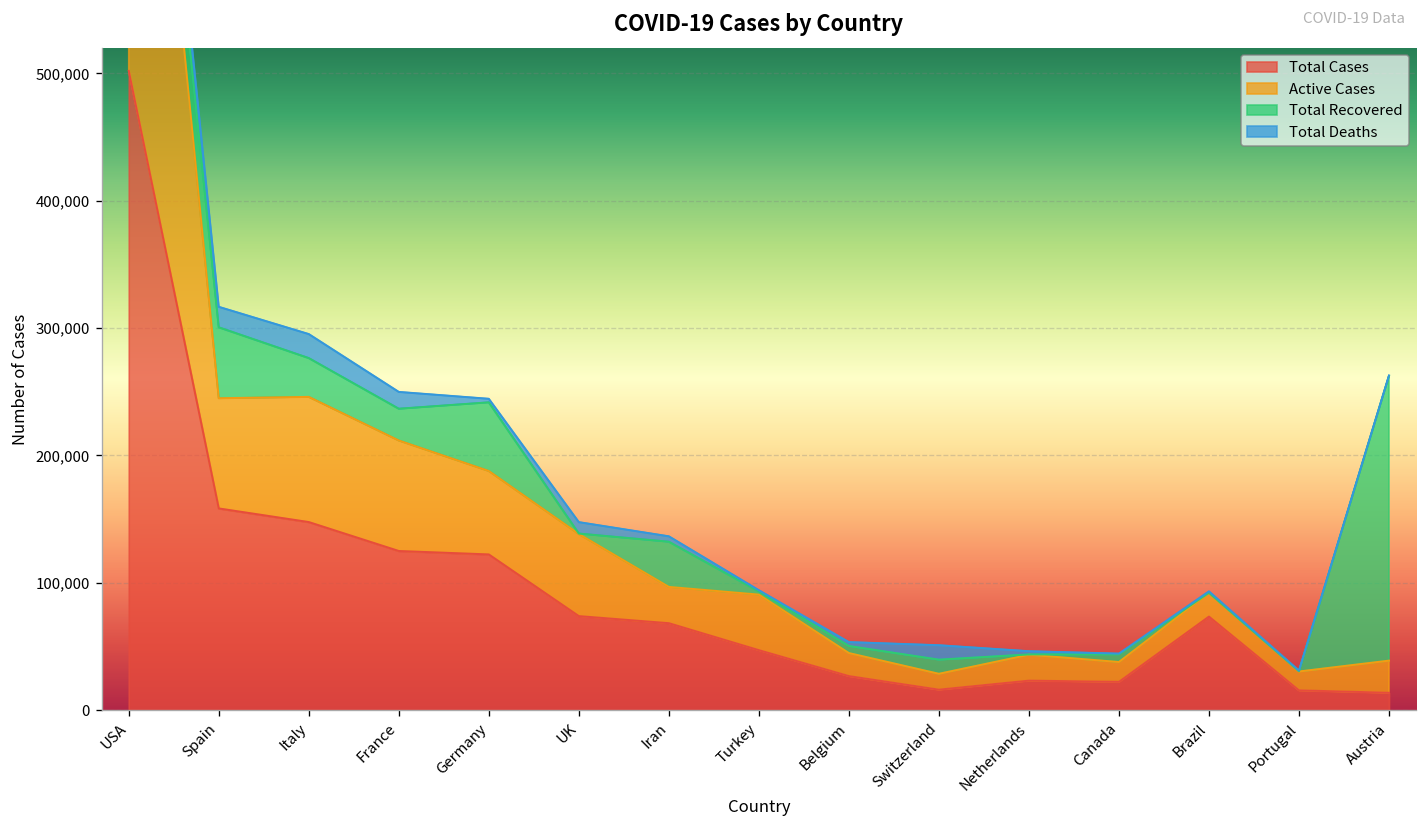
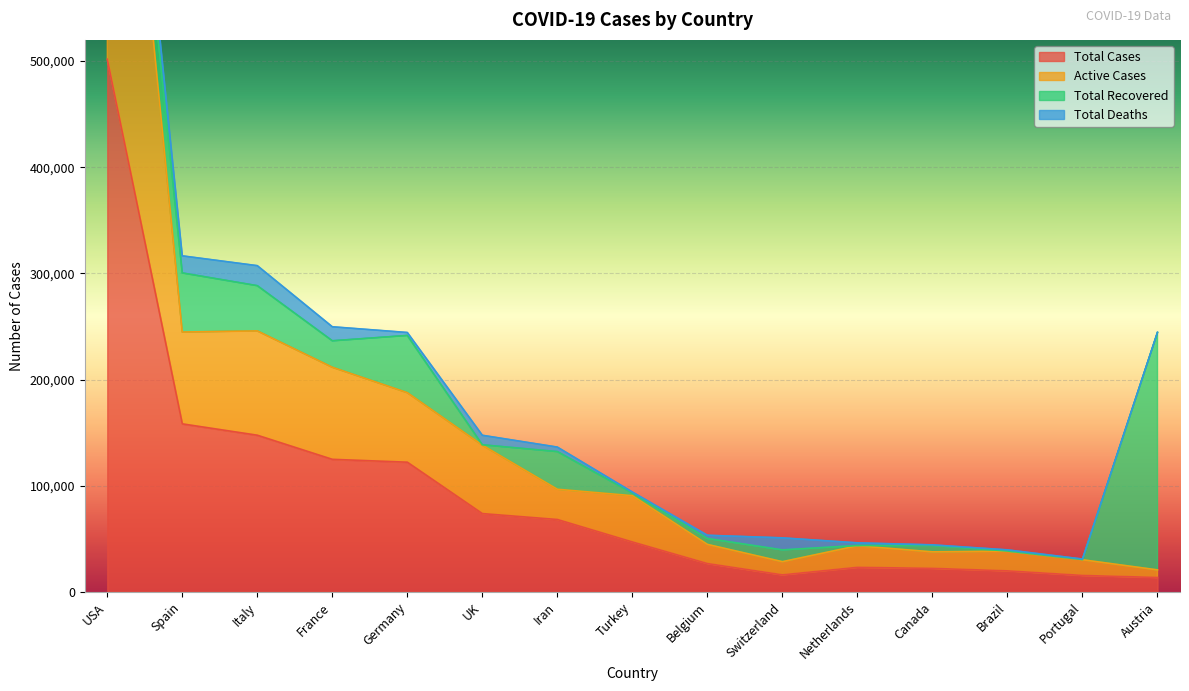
Total Recovered, Italy: 30,000 -> 43,000
Total Cases, Brazil: 73,000 -> 20,000
Active Cases, Austria: 25,000 -> 7,000
